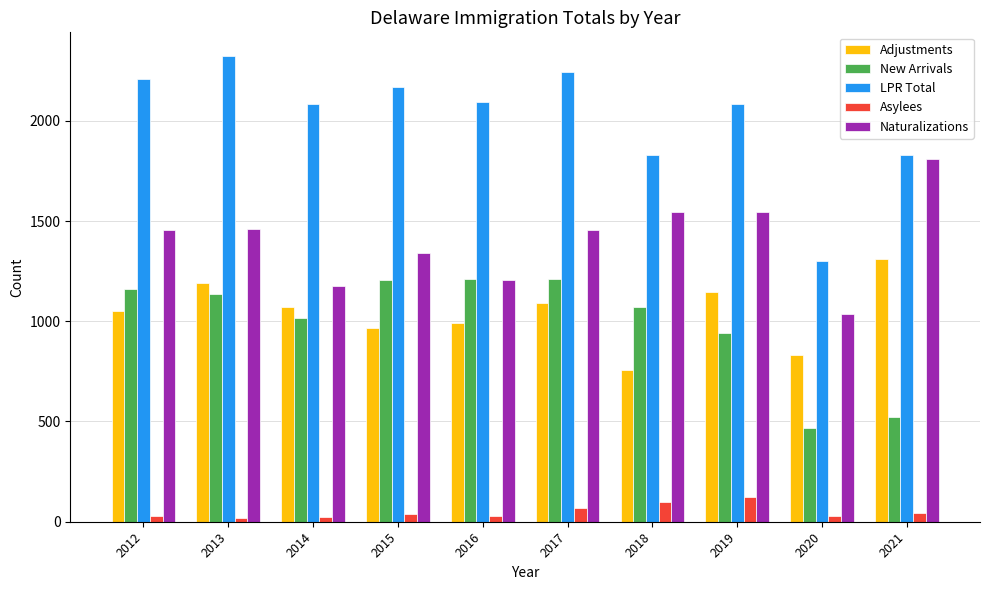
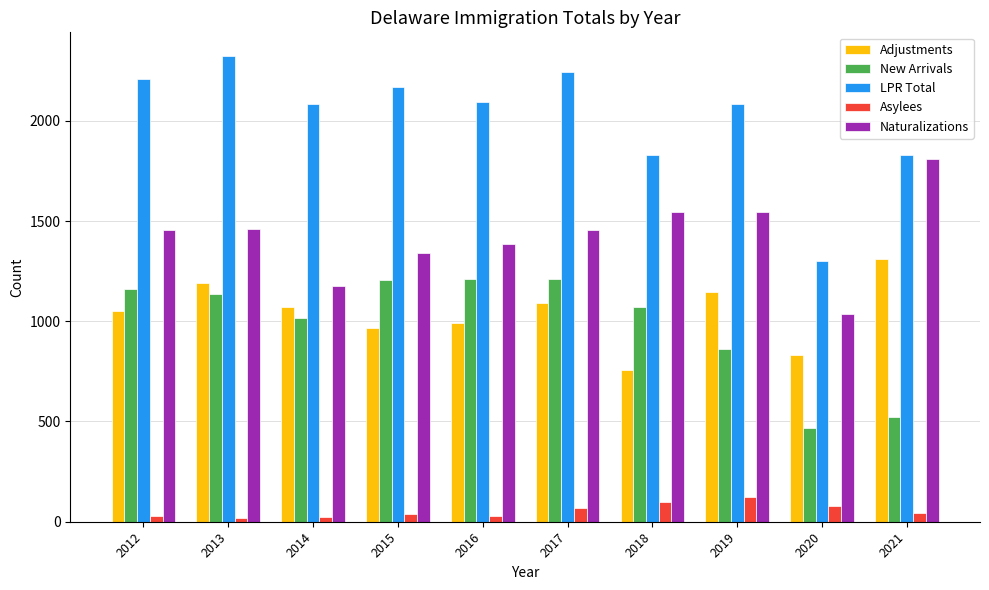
Naturalizations, 2016: 1210 -> 1390
New Arrivals, 2019: 940 -> 860
Asylees, 2020: 30 -> 80
